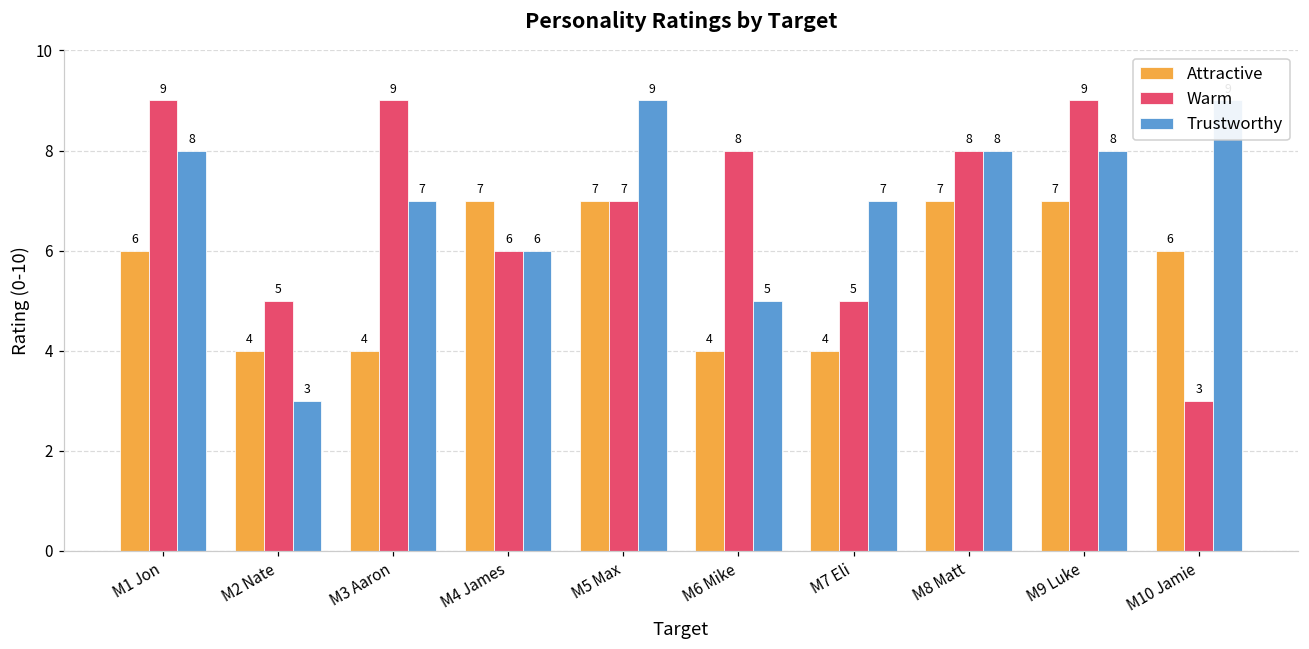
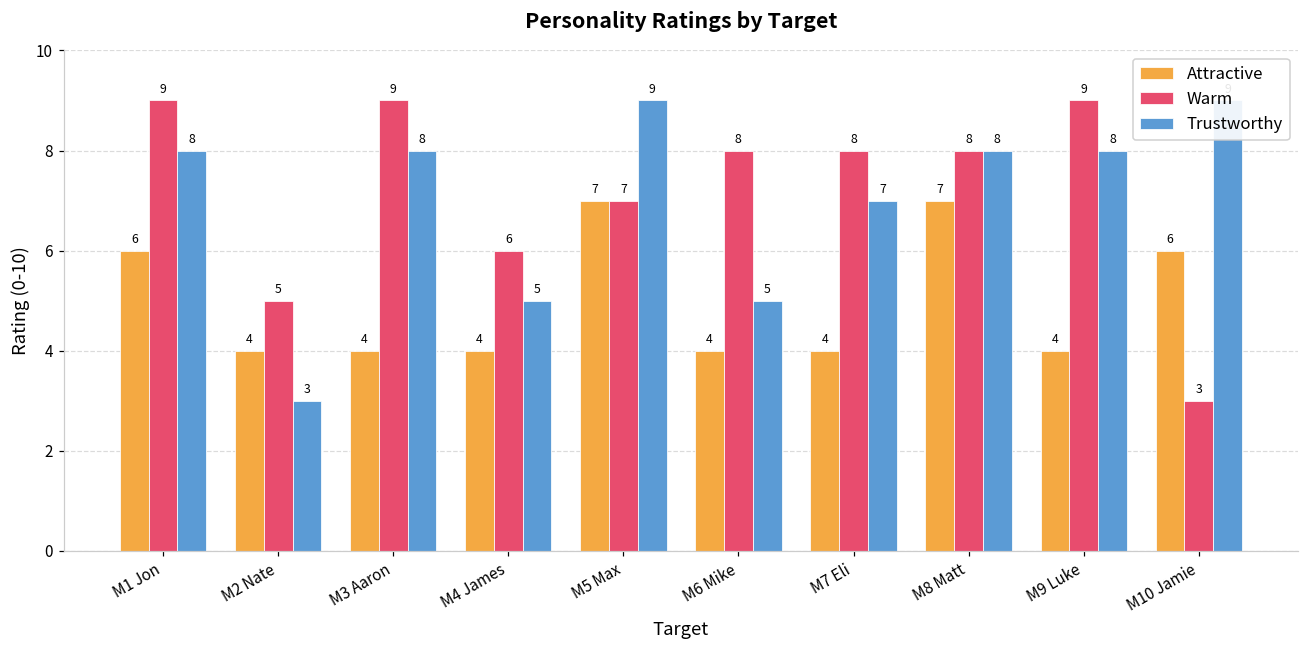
Trustworthy, M3 Aaron: 7 -> 8
Attractive, M4 James: 7 -> 4
Trustworthy, M4 James: 6 -> 5
Warm, M7 Eli: 5 -> 8
Attractive, M9 Luke: 7 -> 4
